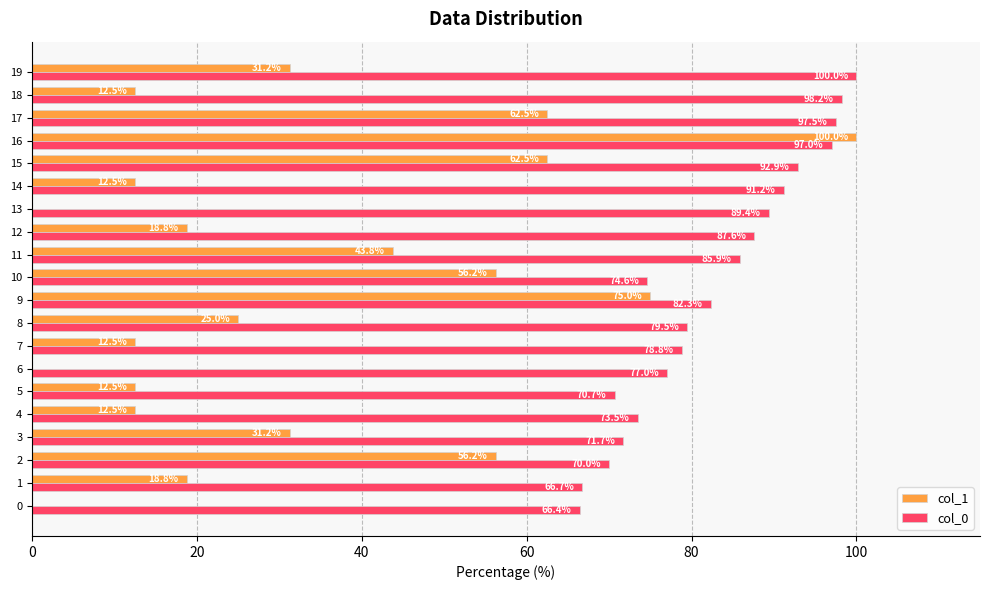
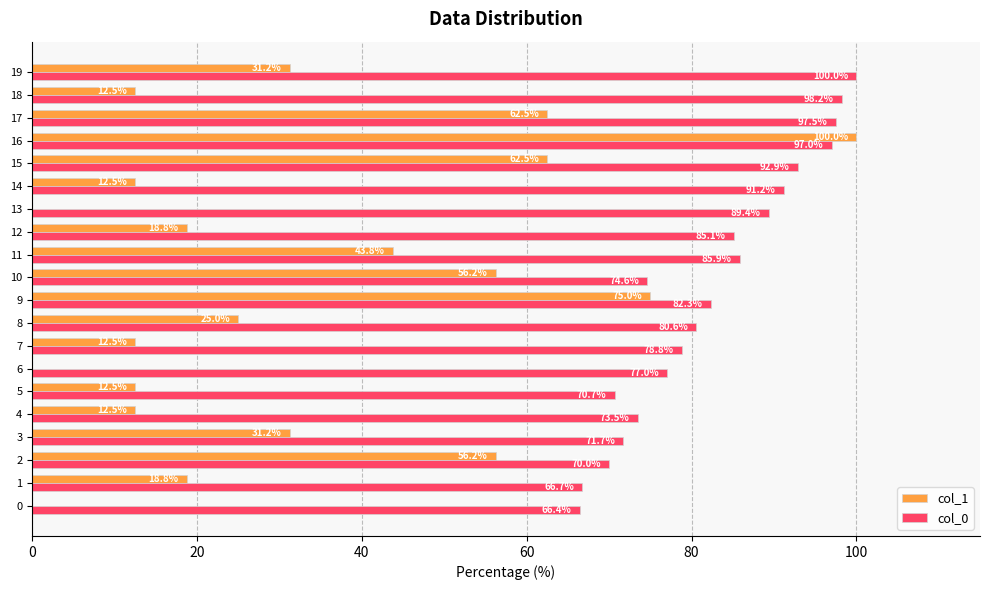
col_0, 12: 87.6% -> 85.1%
col_0, 8: 79.5% -> 80.6%
